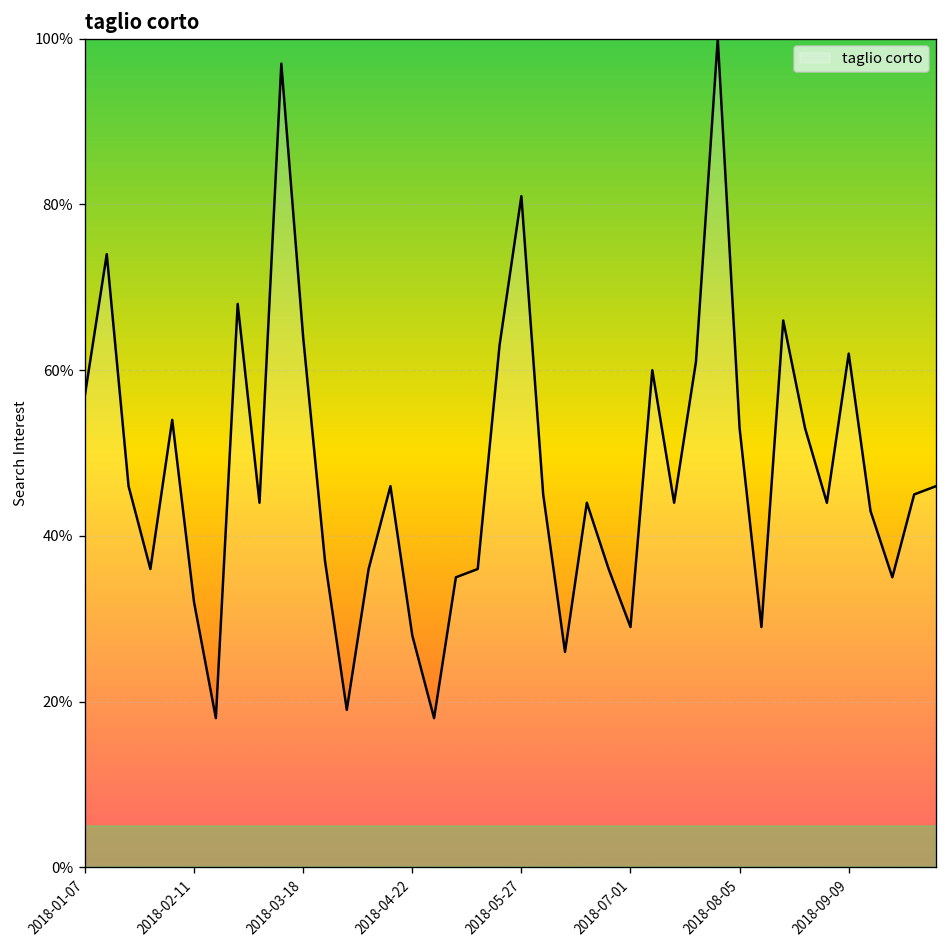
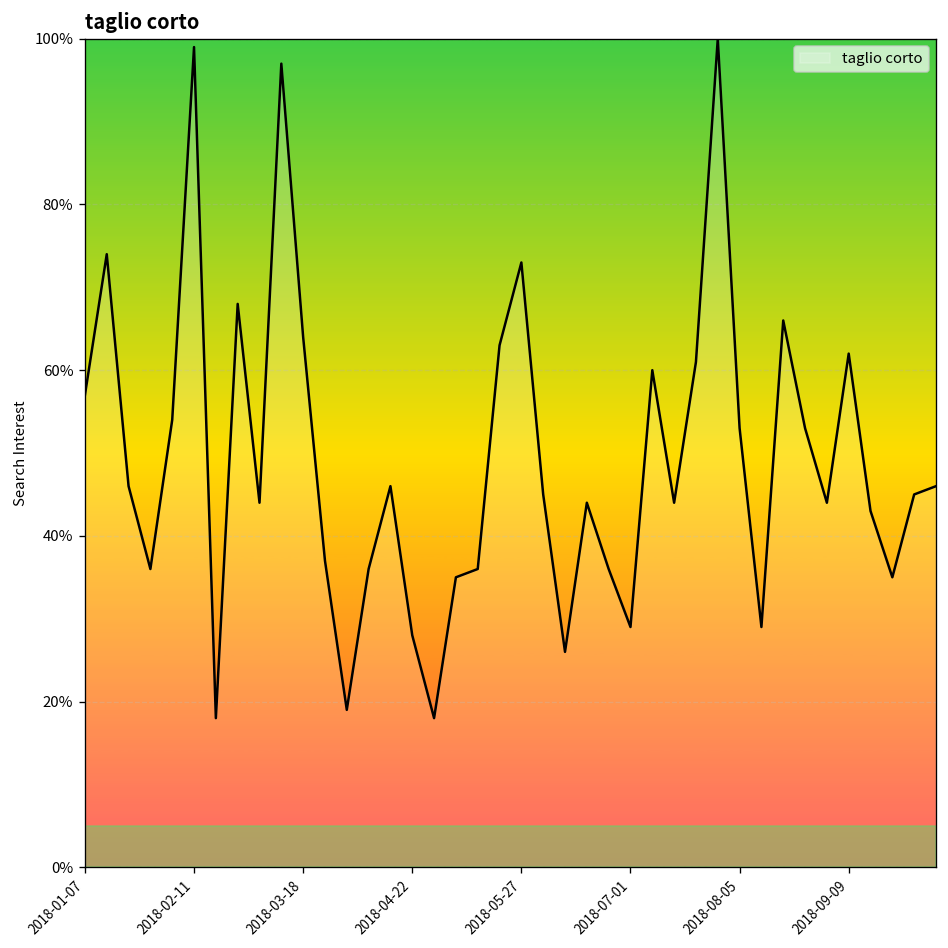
2018-02-11: 32% -> 99%
2018-05-27: 81% -> 73%
